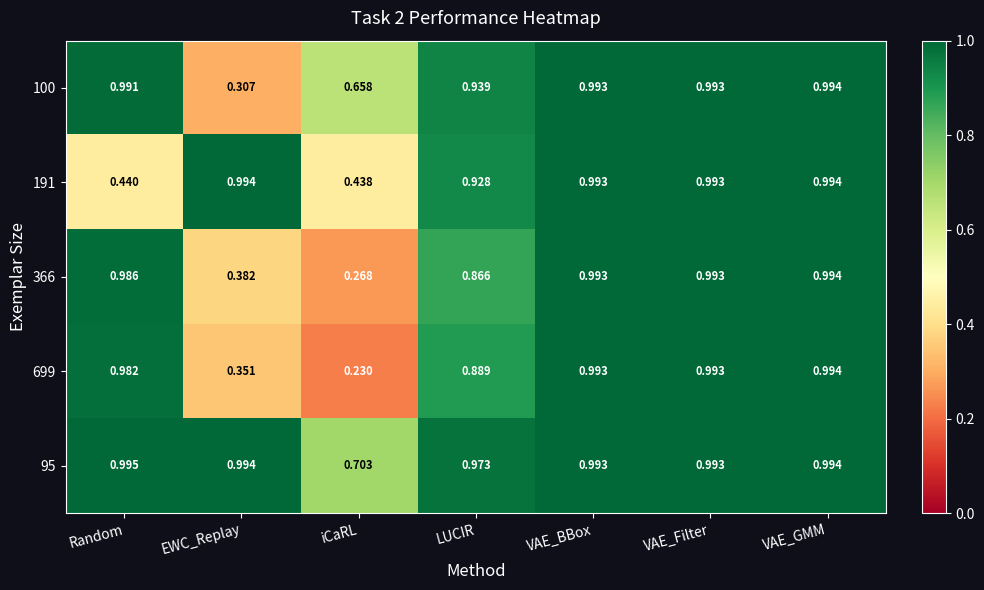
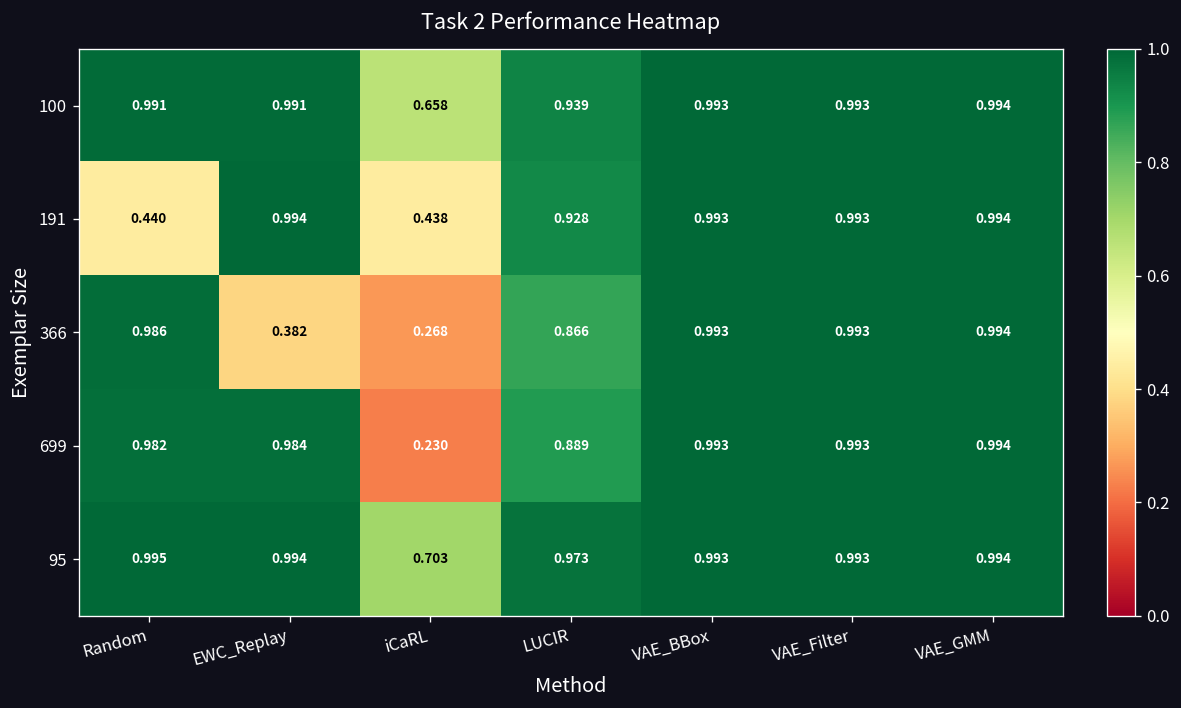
100, EWC_Replay: 0.307 -> 0.991
699, EWC_Replay: 0.351 -> 0.984
